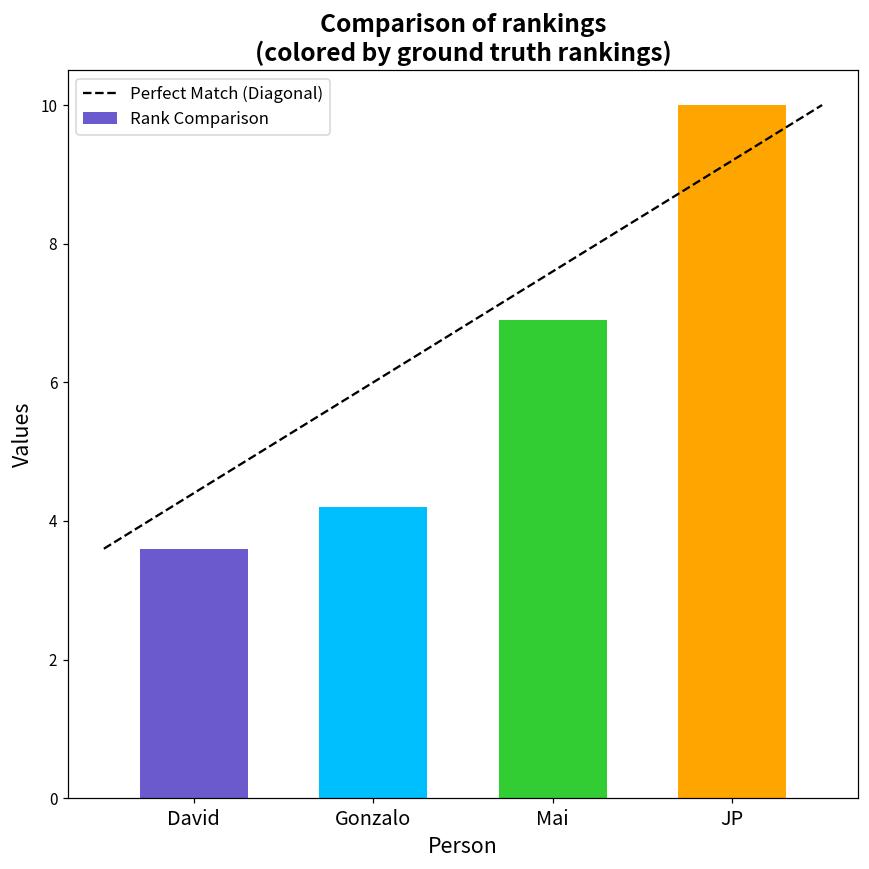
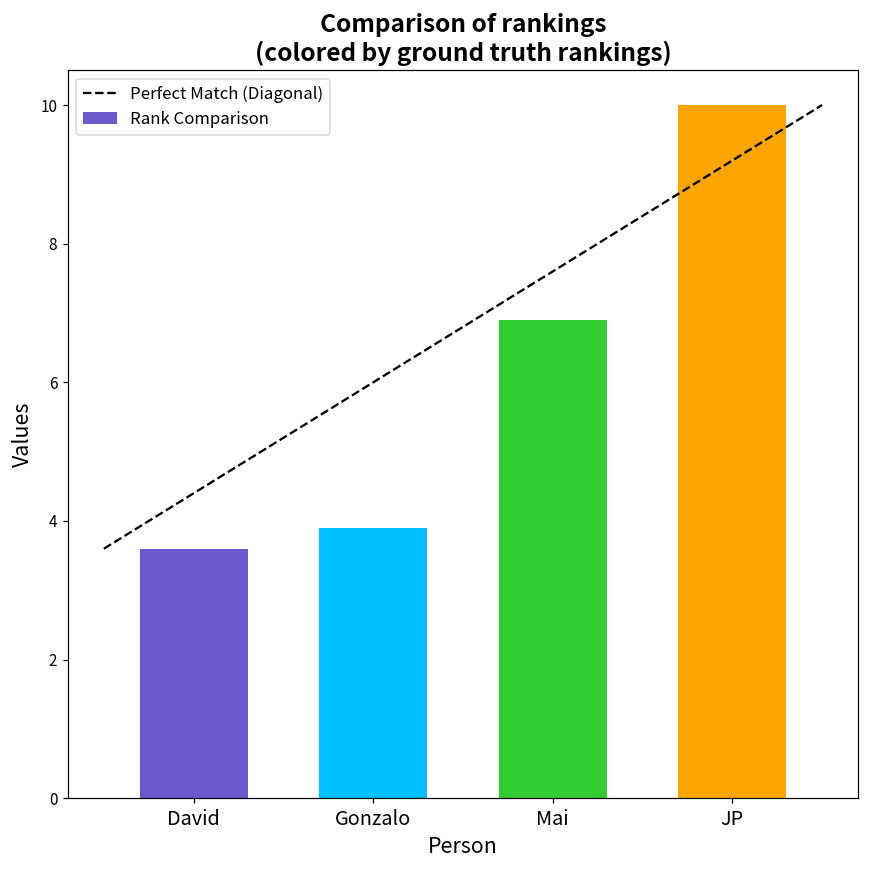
Rank Comparison, Gonzalo: 4.2 -> 3.9
